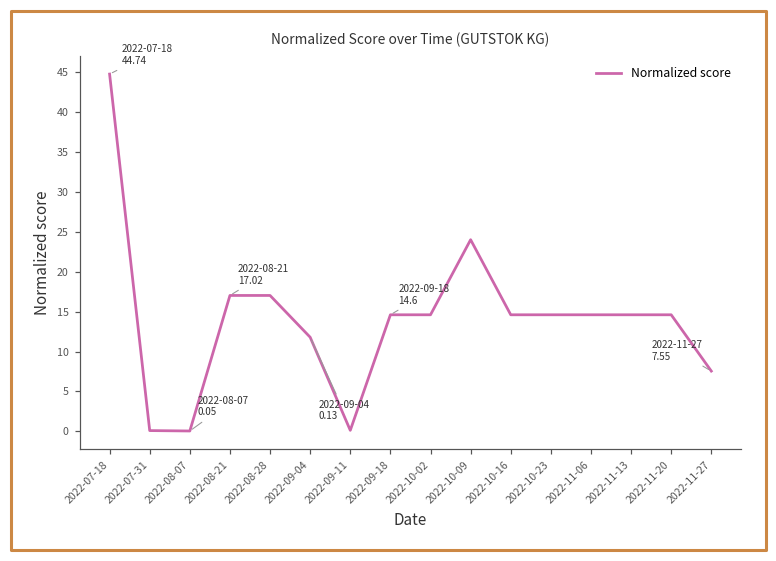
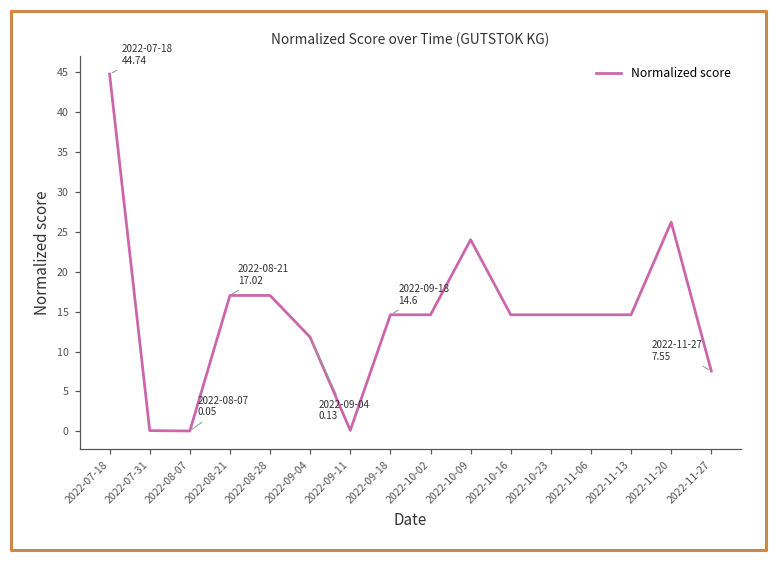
2022-11-20: 15 -> 26
